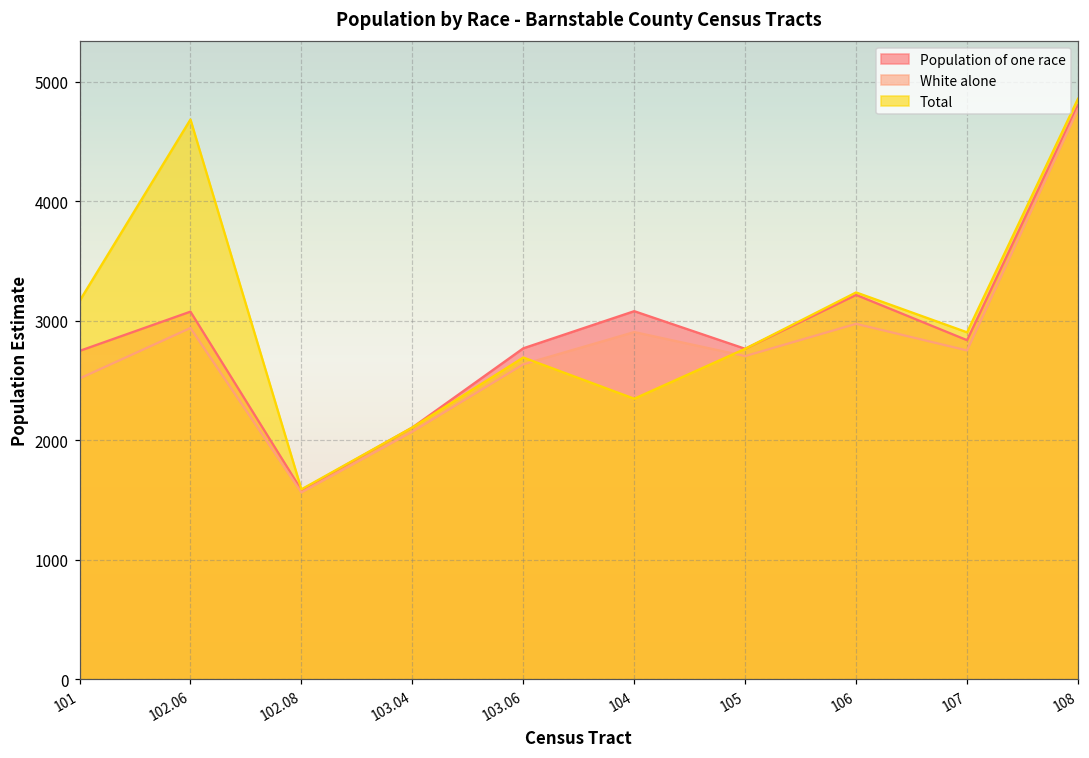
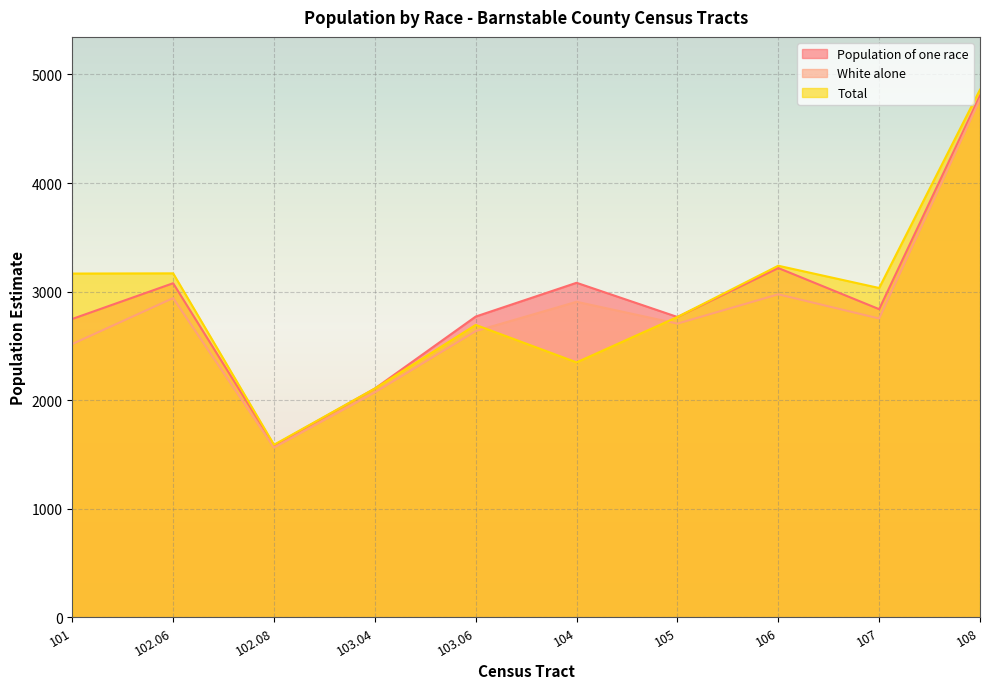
Total, 102.06: 4690 -> 3170
Total, 107: 2900 -> 3030
